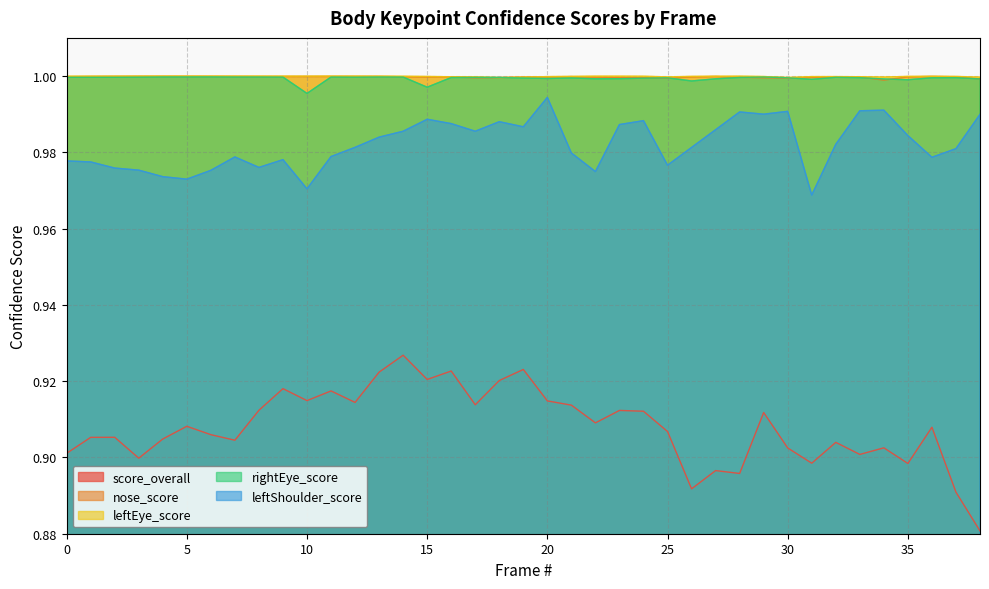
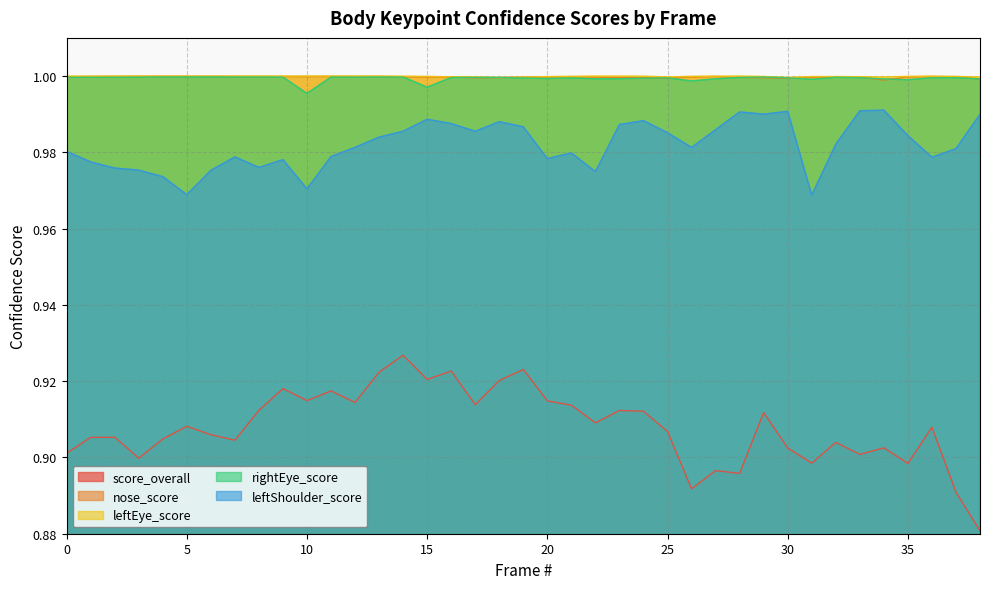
leftShoulder_score, 0: 0.978 -> 0.980
leftShoulder_score, 5: 0.973 -> 0.969
leftShoulder_score, 20: 0.994 -> 0.978
leftShoulder_score, 25: 0.977 -> 0.985
